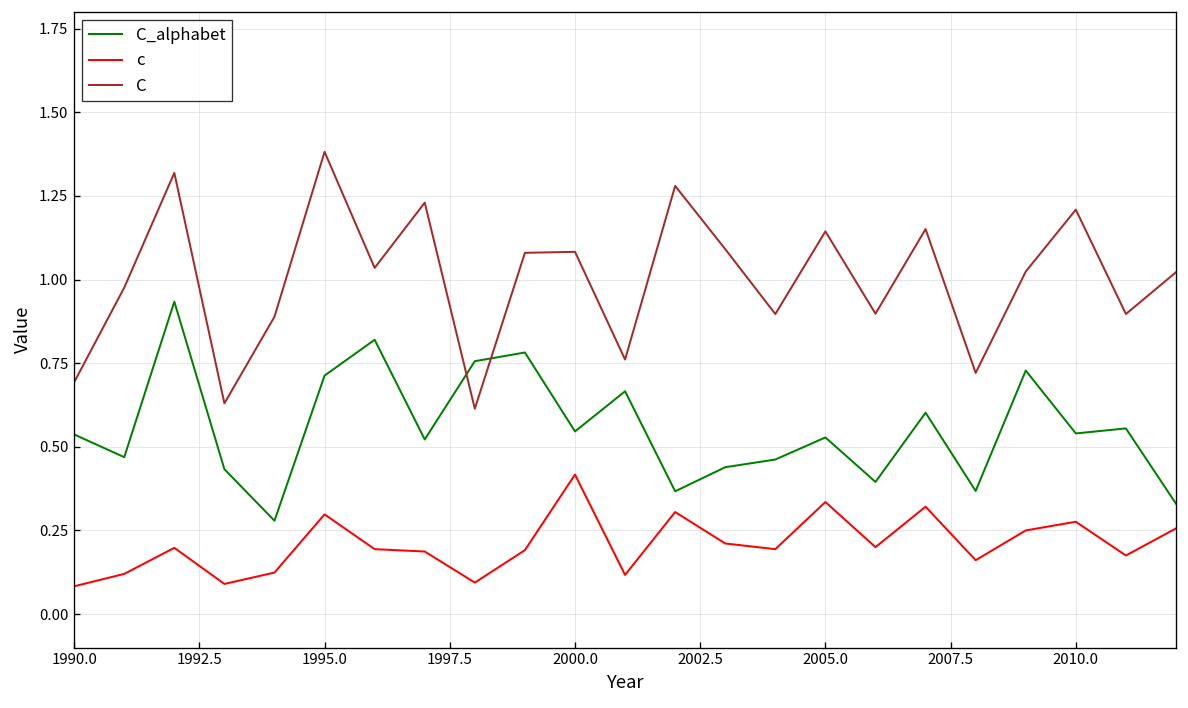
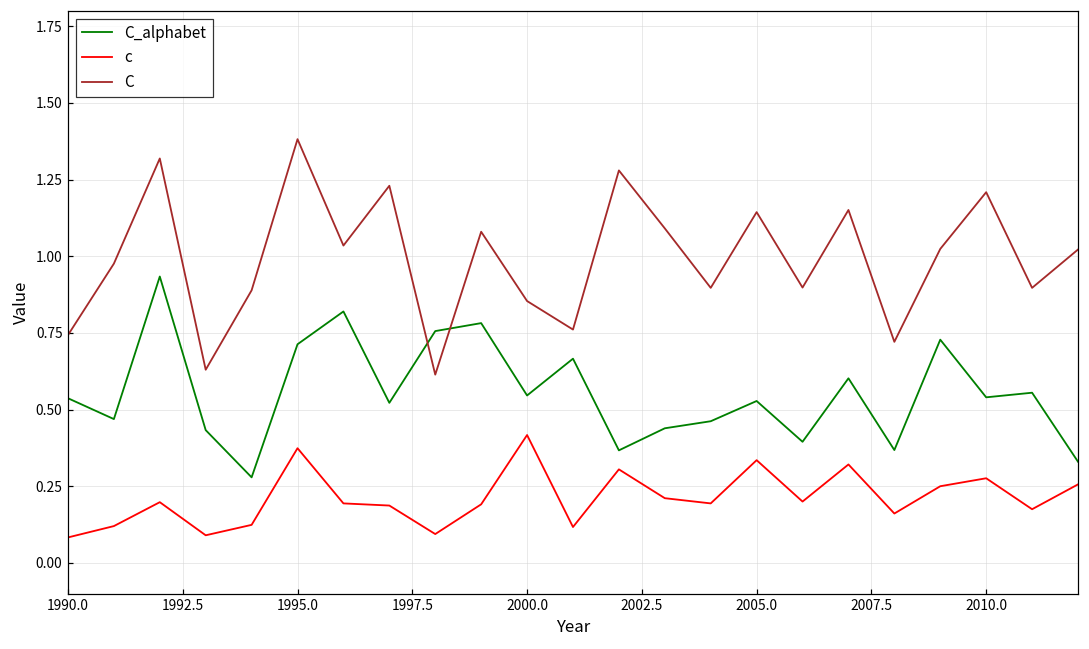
C, 1990.0: 0.69 -> 0.74
c, 1995.0: 0.30 -> 0.37
C, 2000.0: 1.08 -> 0.85
